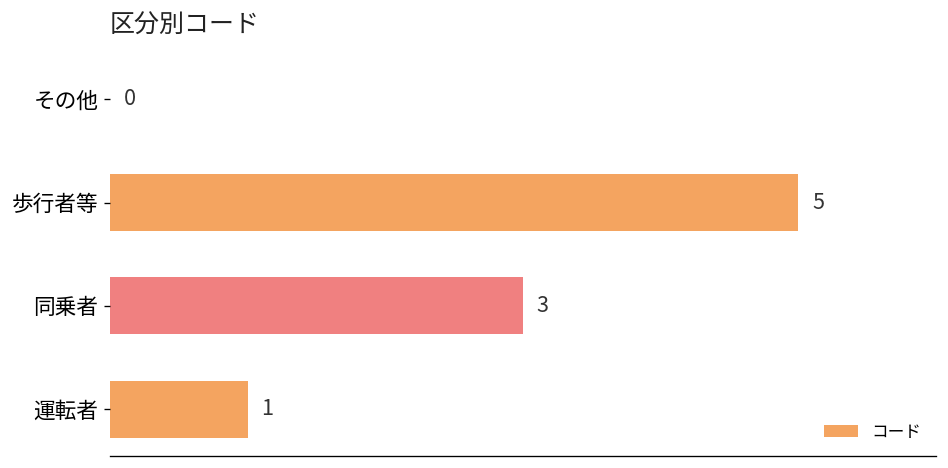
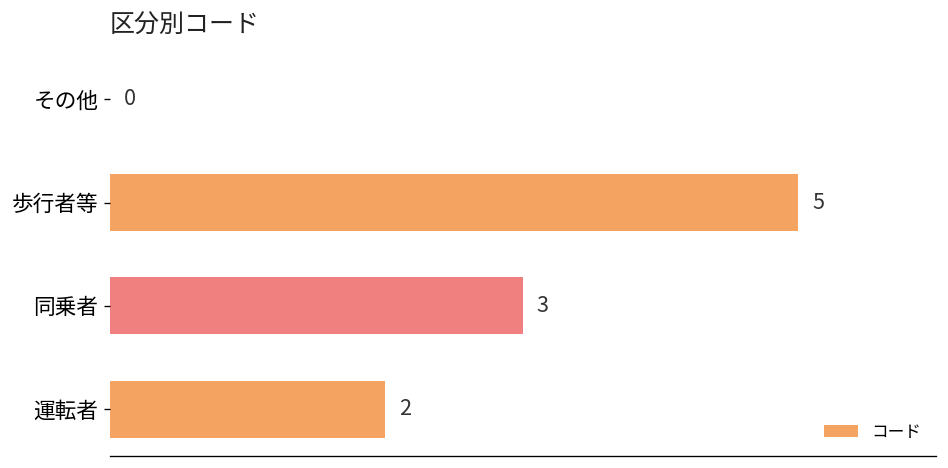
運転者: 1 -> 2
